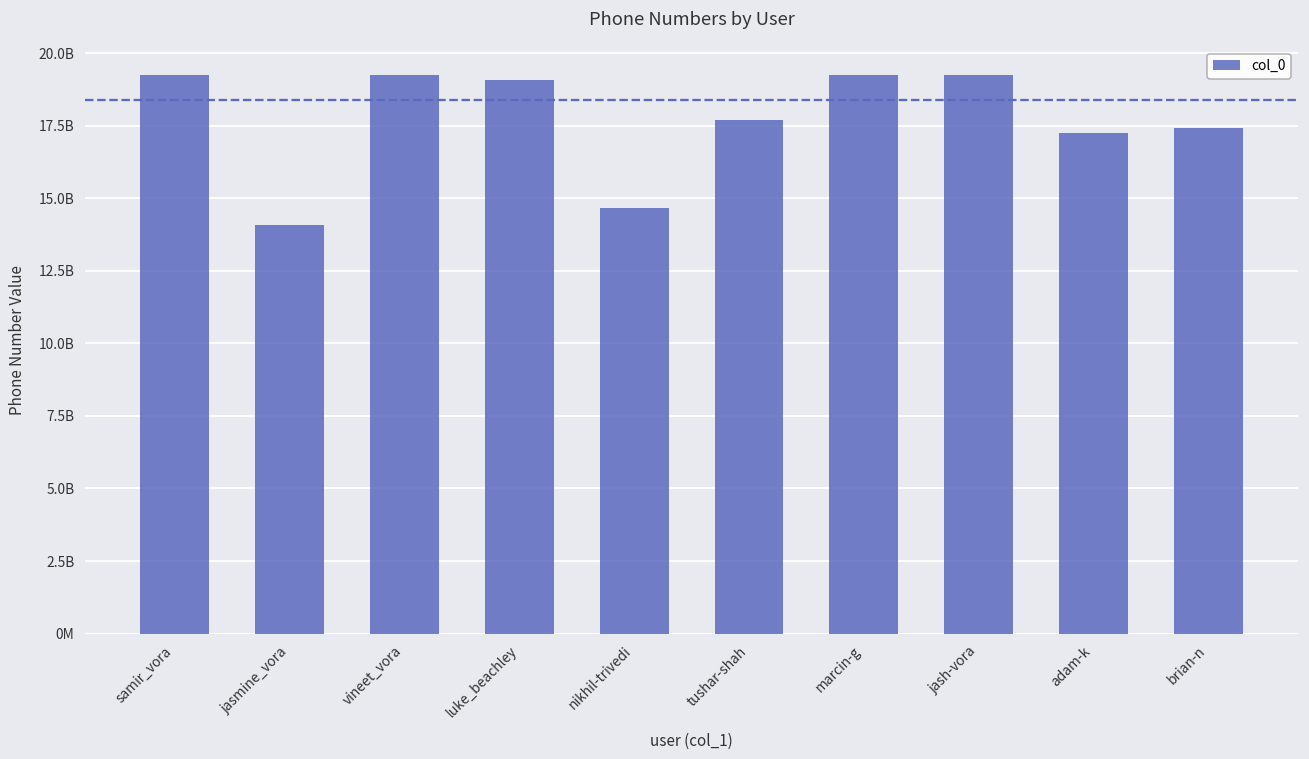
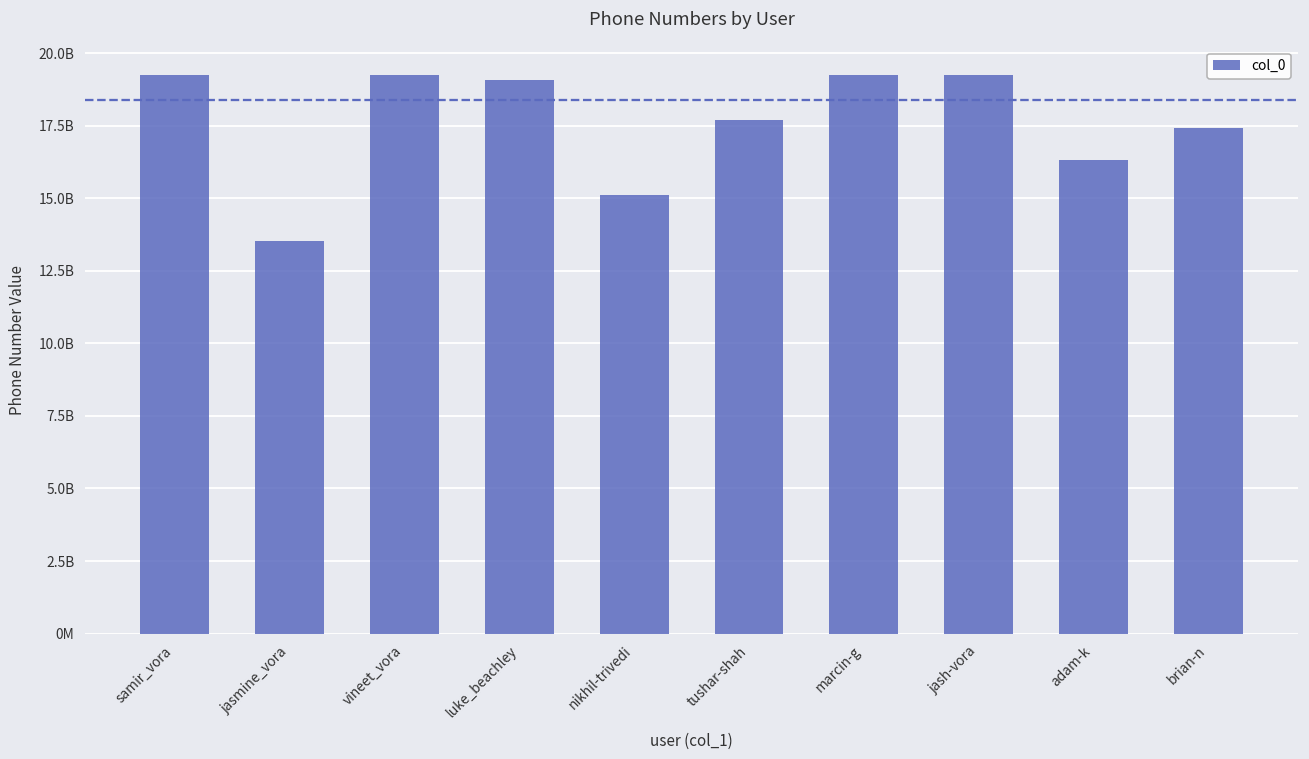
jasmine_vora: 14100000000 -> 13500000000
nikhil-trivedi: 14700000000 -> 15100000000
adam-k: 17300000000 -> 16300000000
